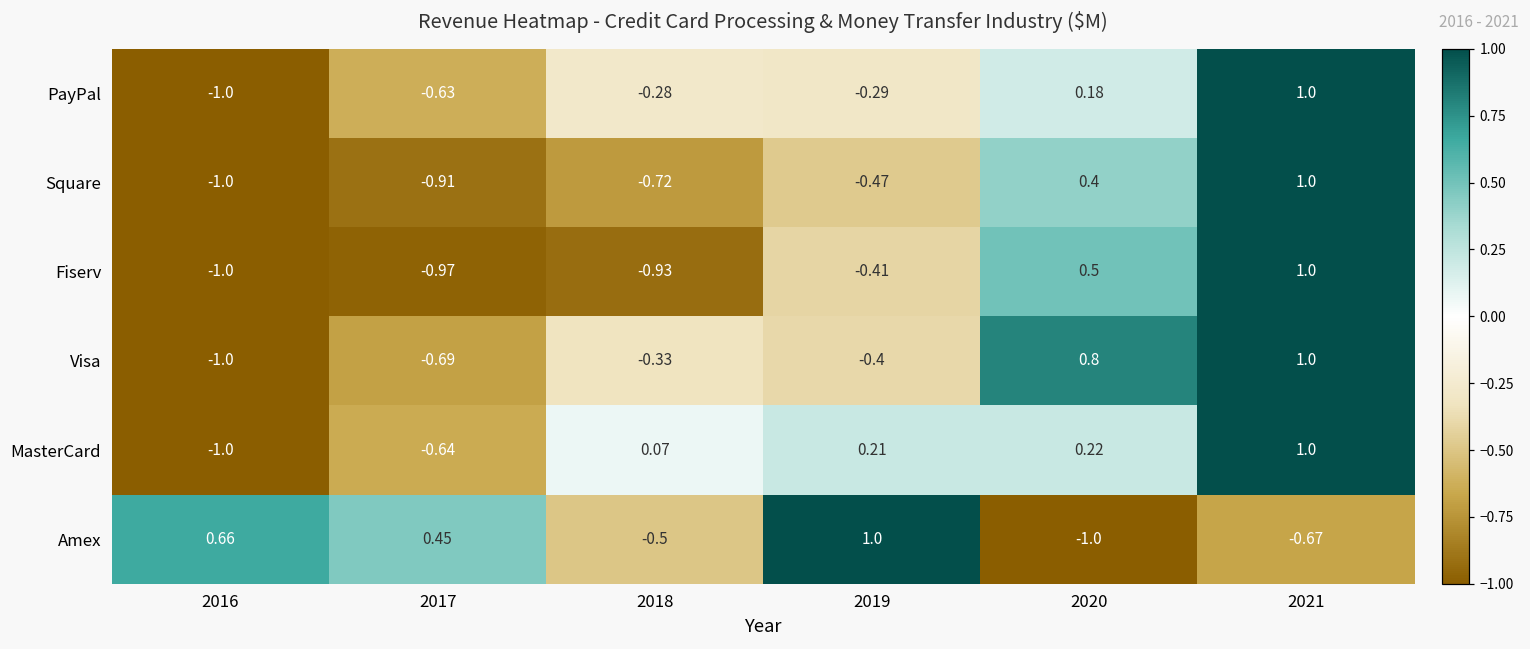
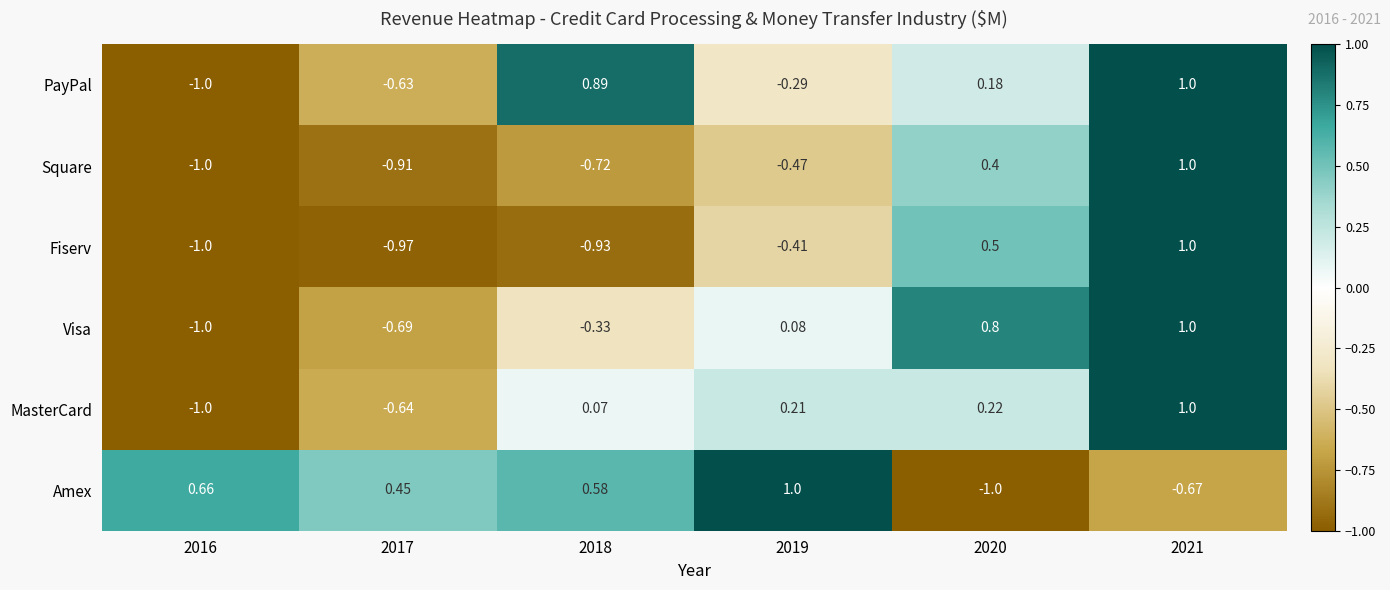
PayPal, 2018: -0.28 -> 0.89
Visa, 2019: -0.4 -> 0.08
Amex, 2018: -0.5 -> 0.58
